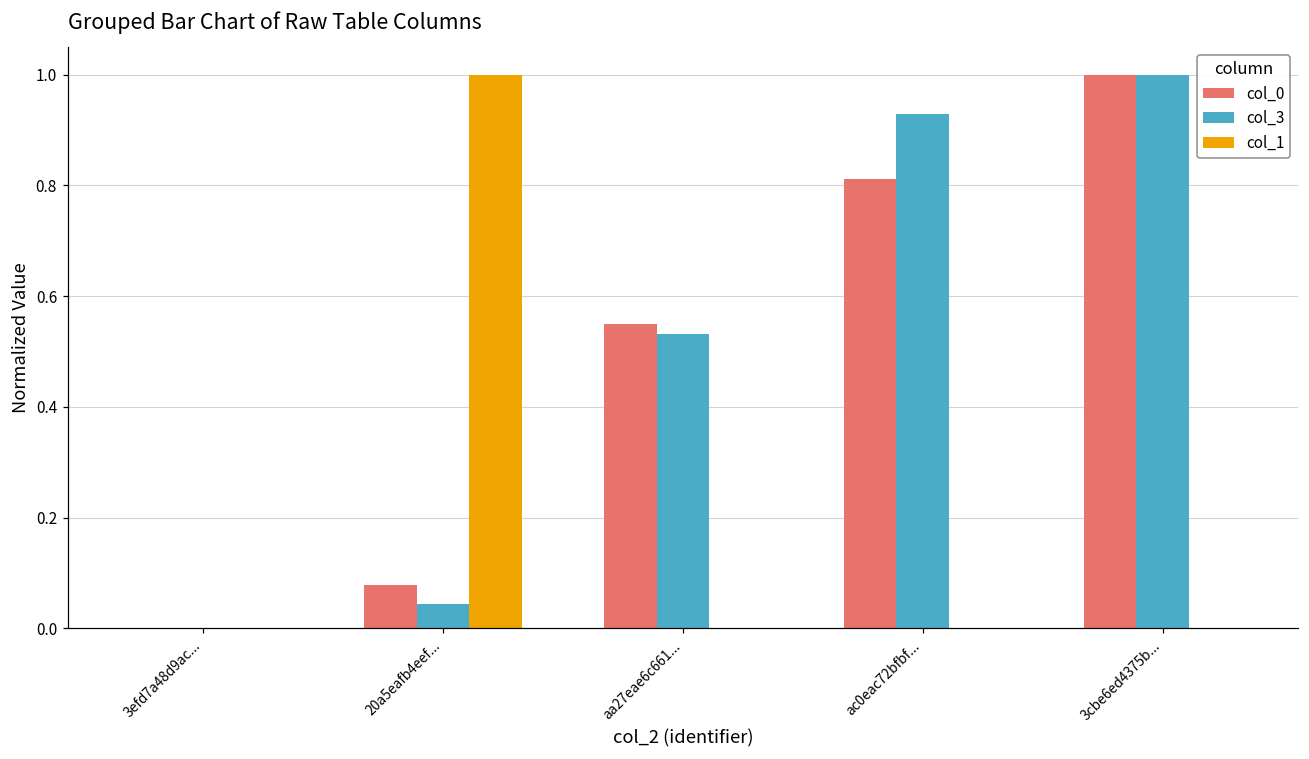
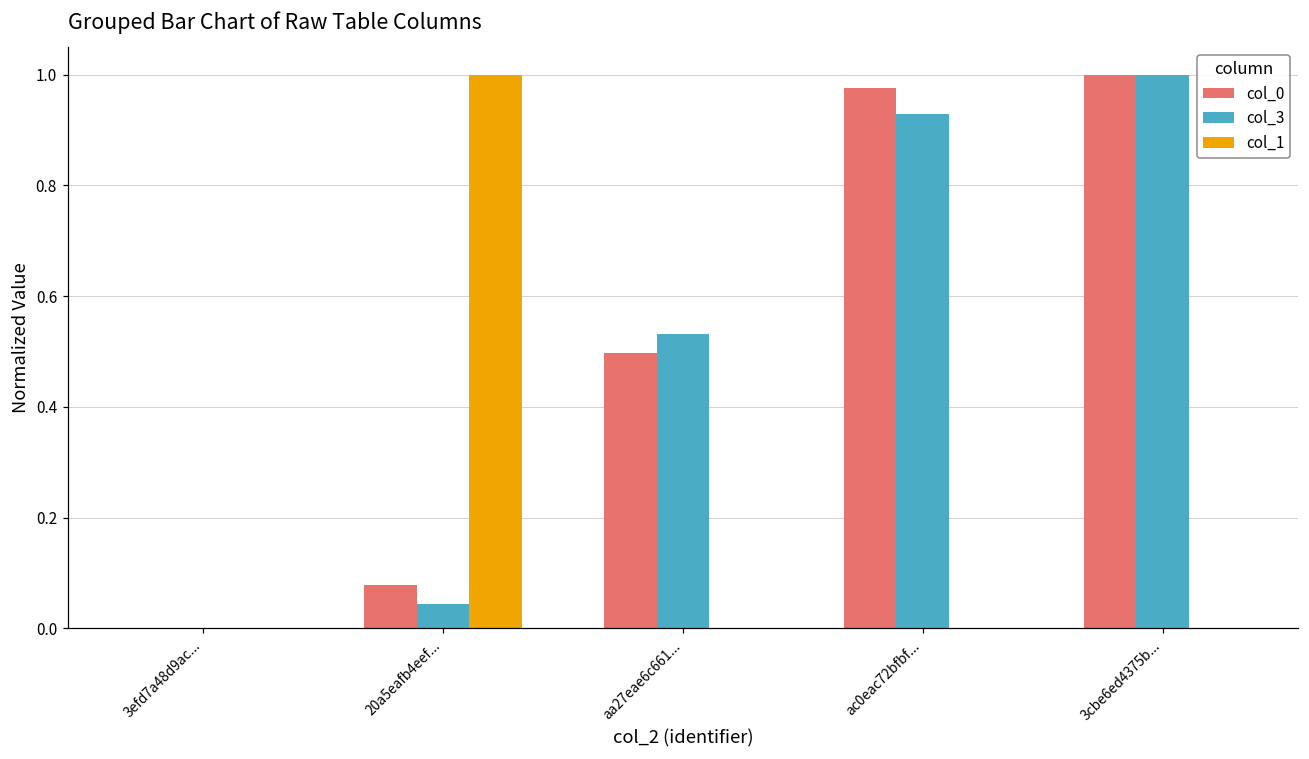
col_0, aa27eae6c661...: 0.55 -> 0.50
col_0, ac0eac72bfbf...: 0.81 -> 0.98
